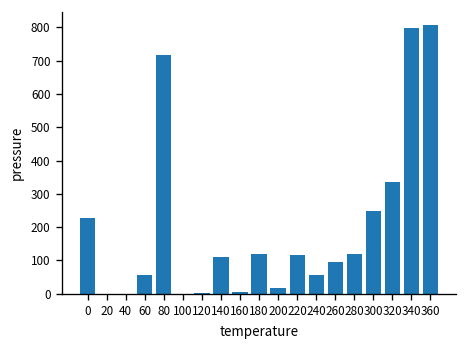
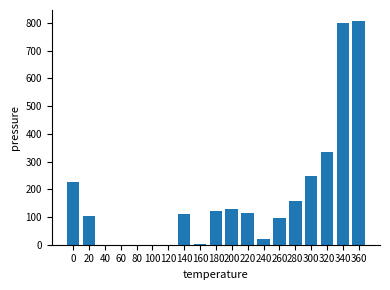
20: 0 -> 100
60: 60 -> 0
80: 720 -> 0
200: 20 -> 130
240: 60 -> 20
280: 120 -> 160
